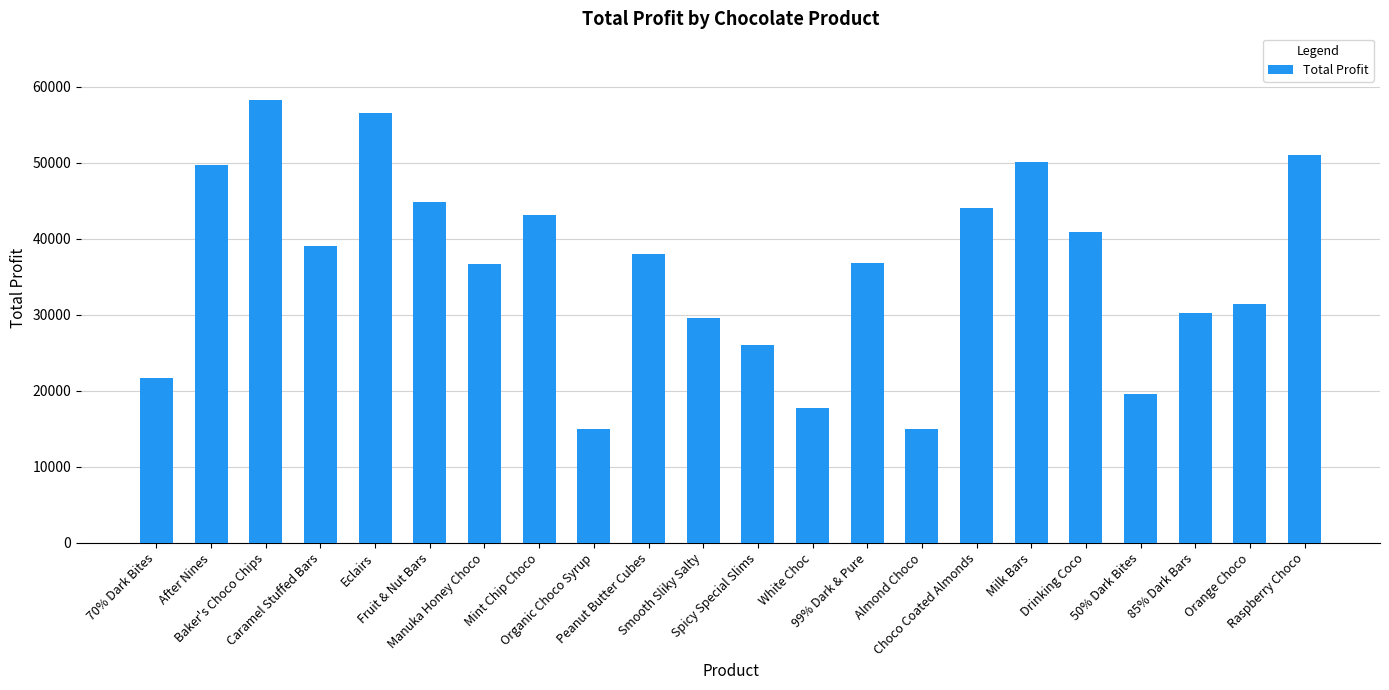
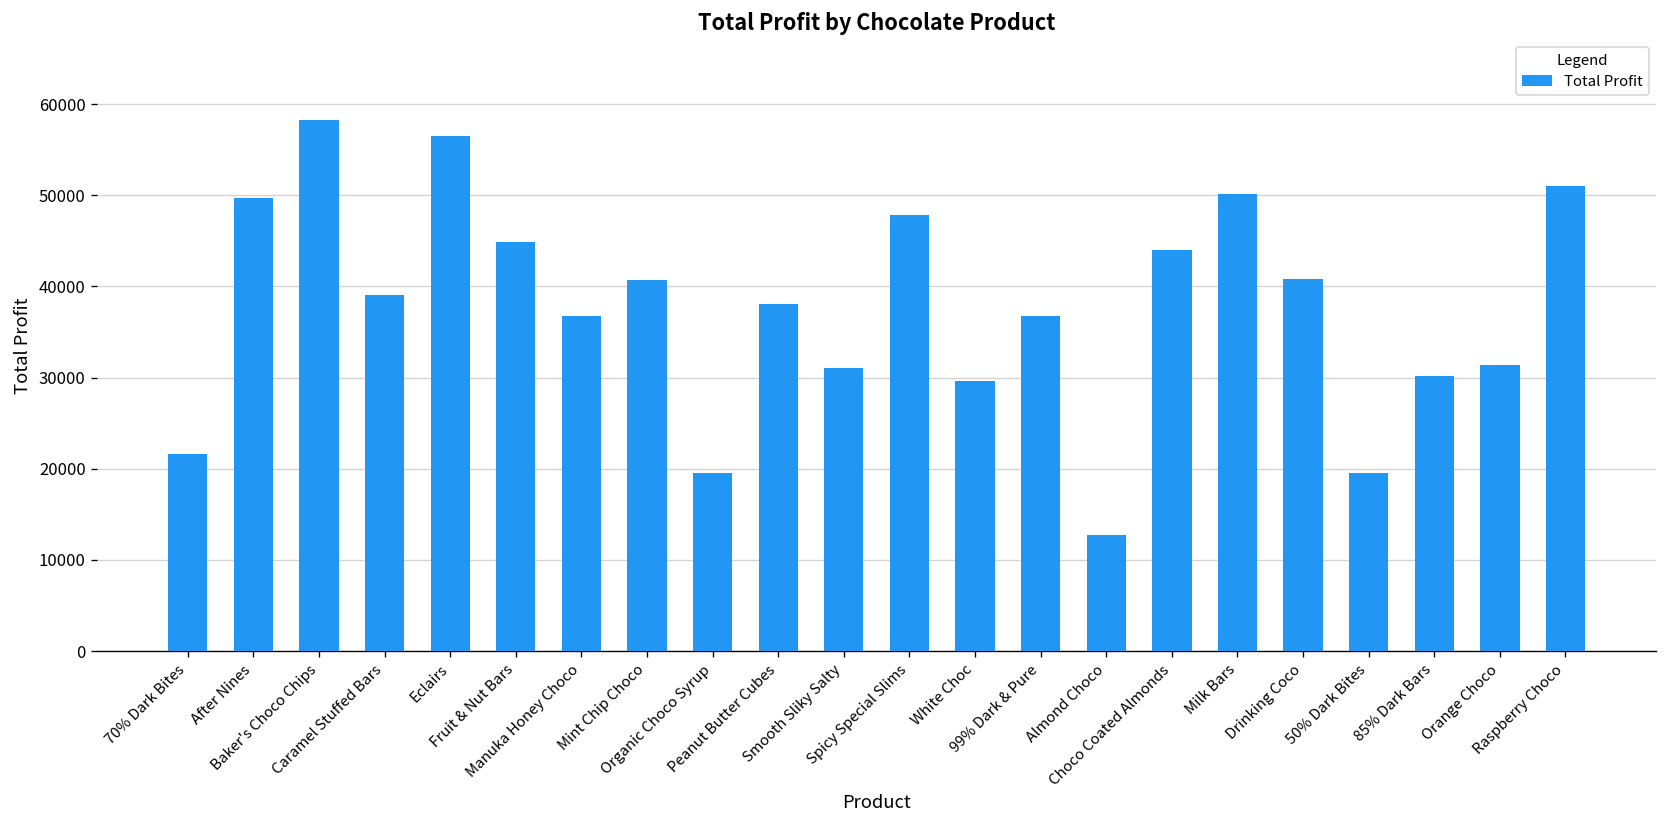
Mint Chip Choco: 43000 -> 41000
Organic Choco Syrup: 15000 -> 20000
Smooth Sliky Salty: 30000 -> 31000
Spicy Special Slims: 26000 -> 48000
White Choc: 18000 -> 30000
Almond Choco: 15000 -> 13000
